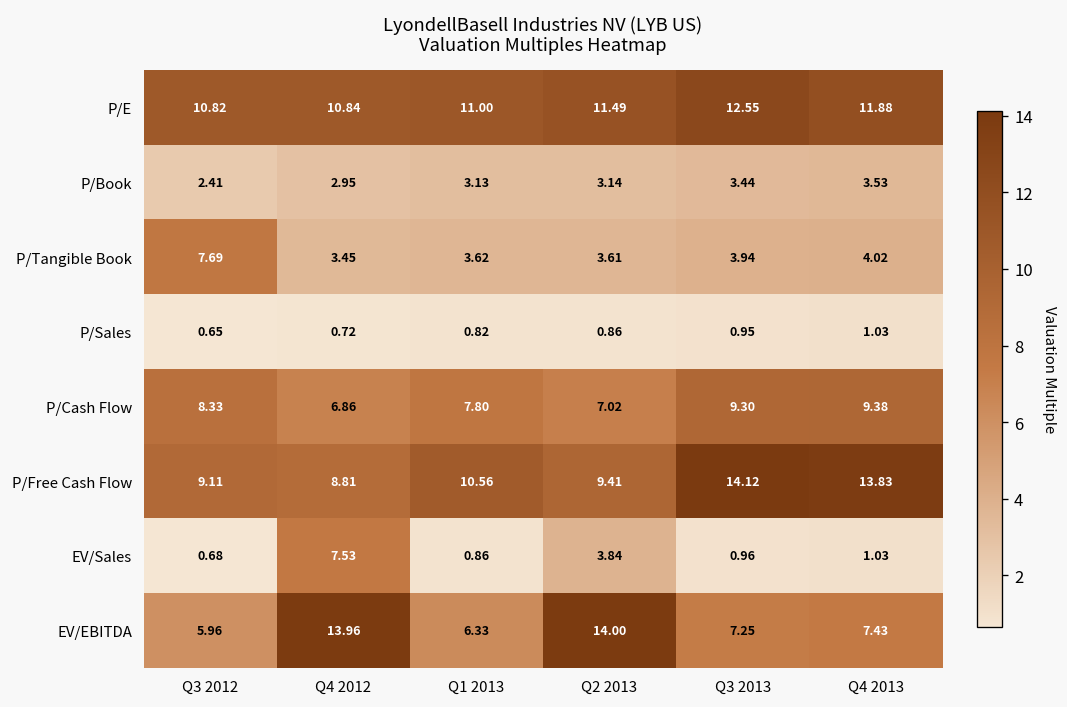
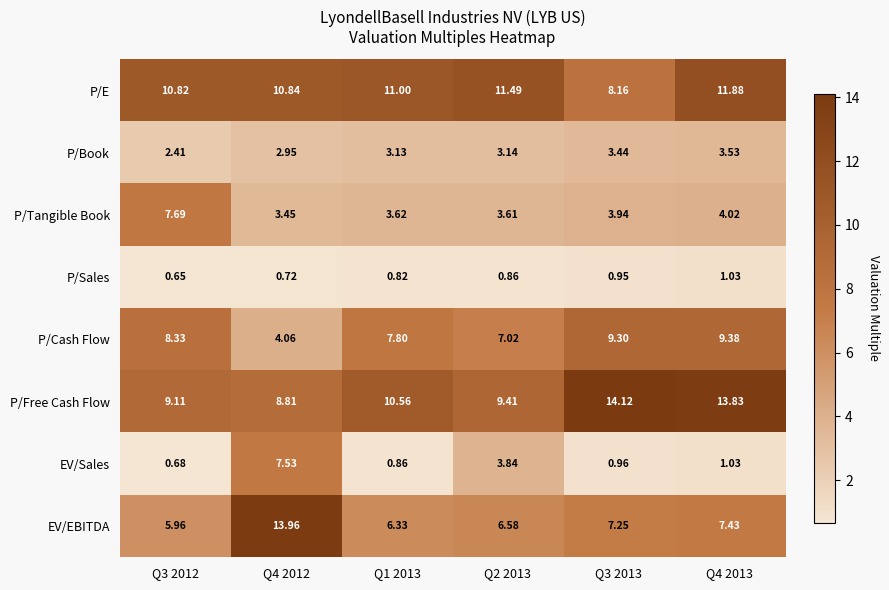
P/E, Q3 2013: 12.55 -> 8.16
P/Cash Flow, Q4 2012: 6.86 -> 4.06
EV/EBITDA, Q2 2013: 14.00 -> 6.58
